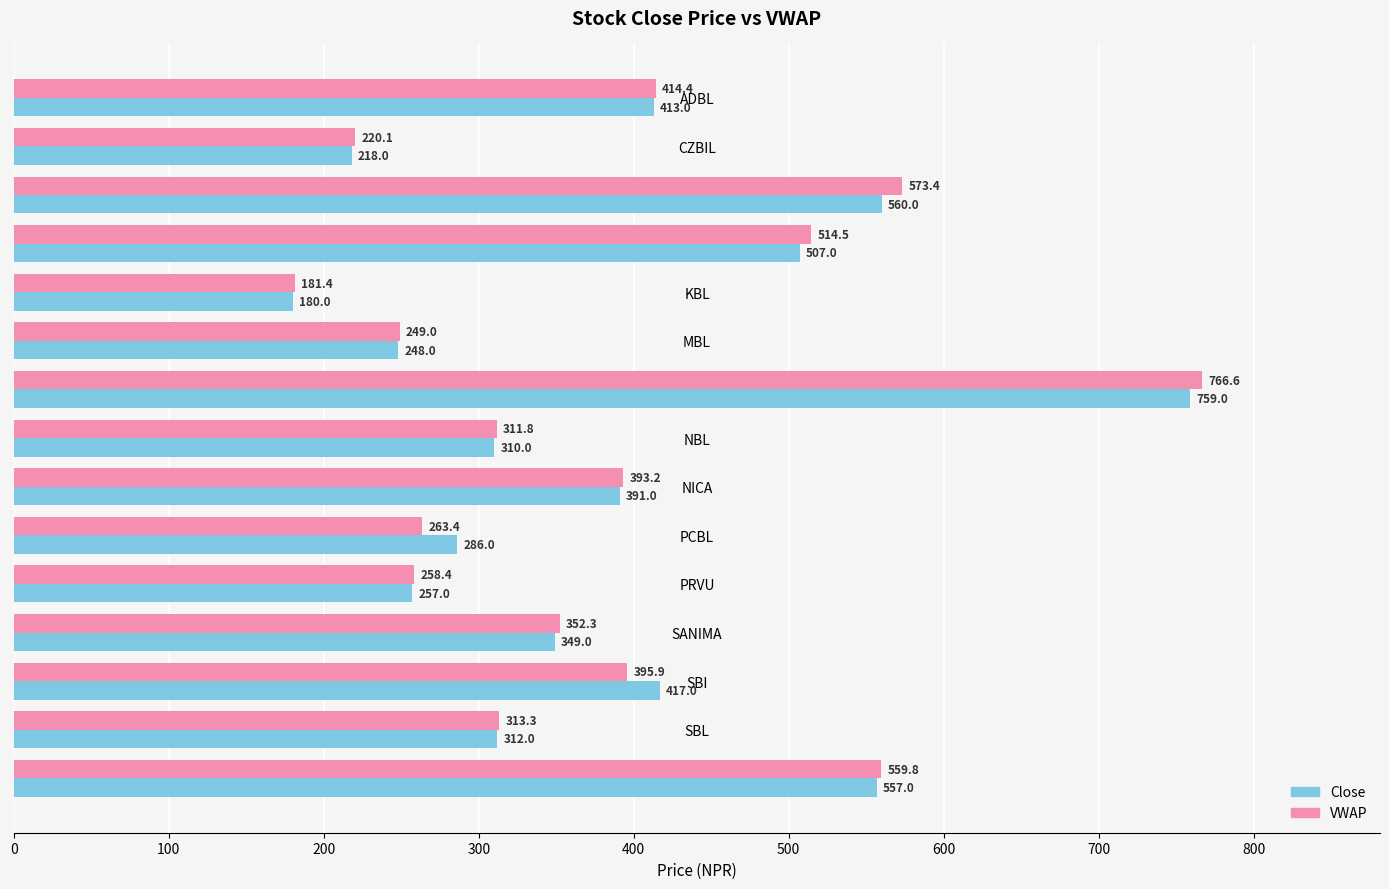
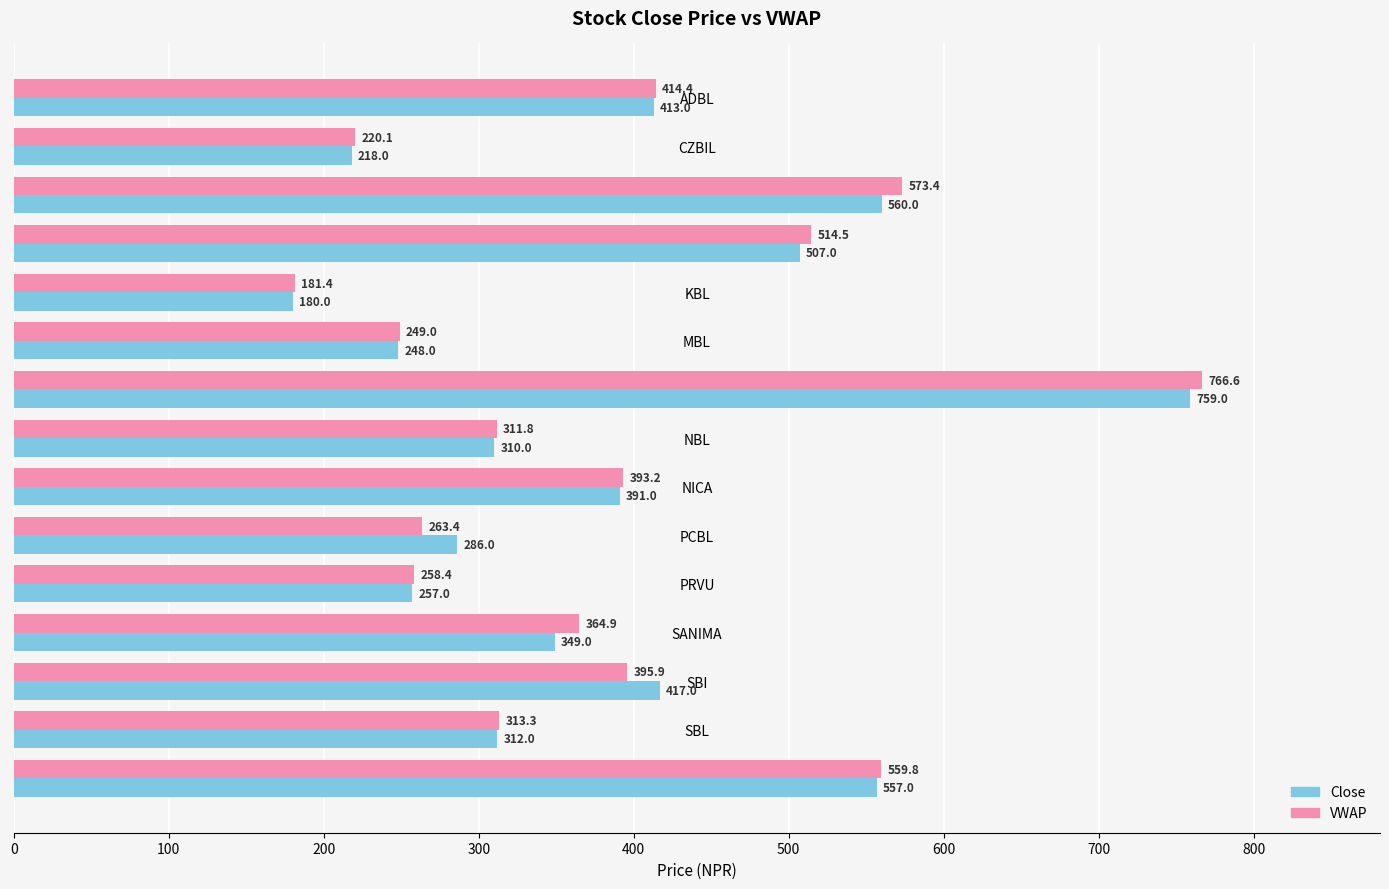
VWAP, SANIMA: 352.3 -> 364.9
